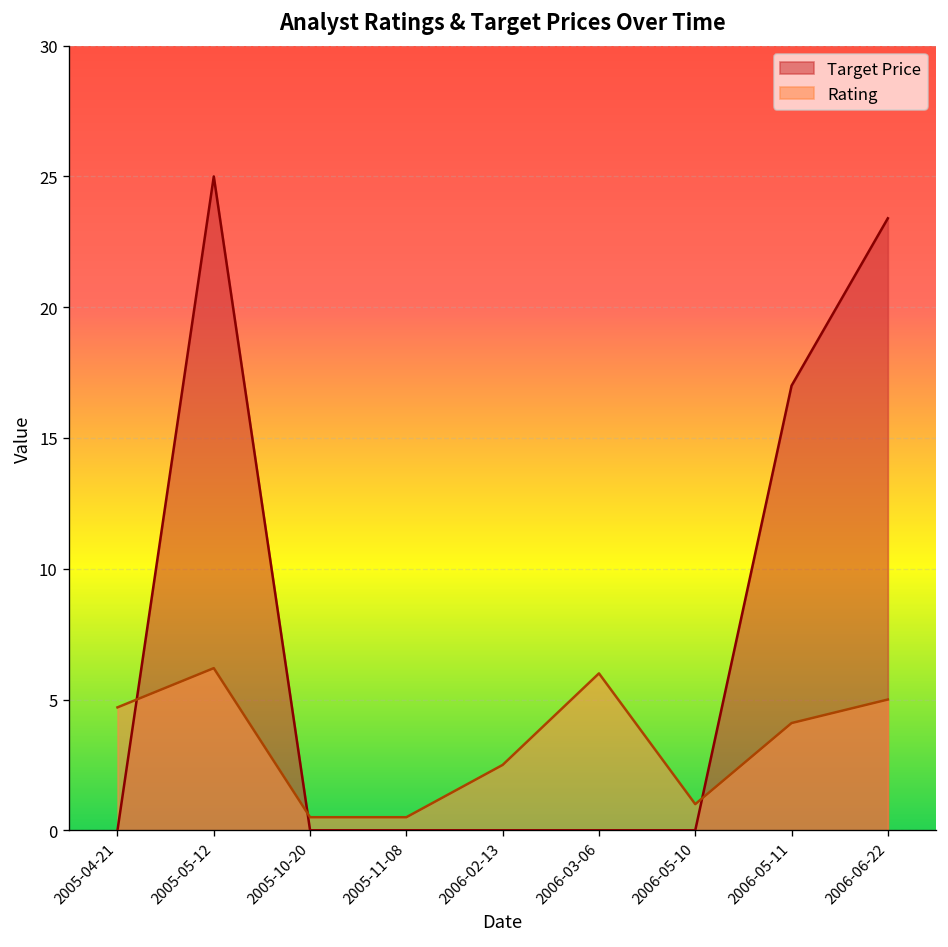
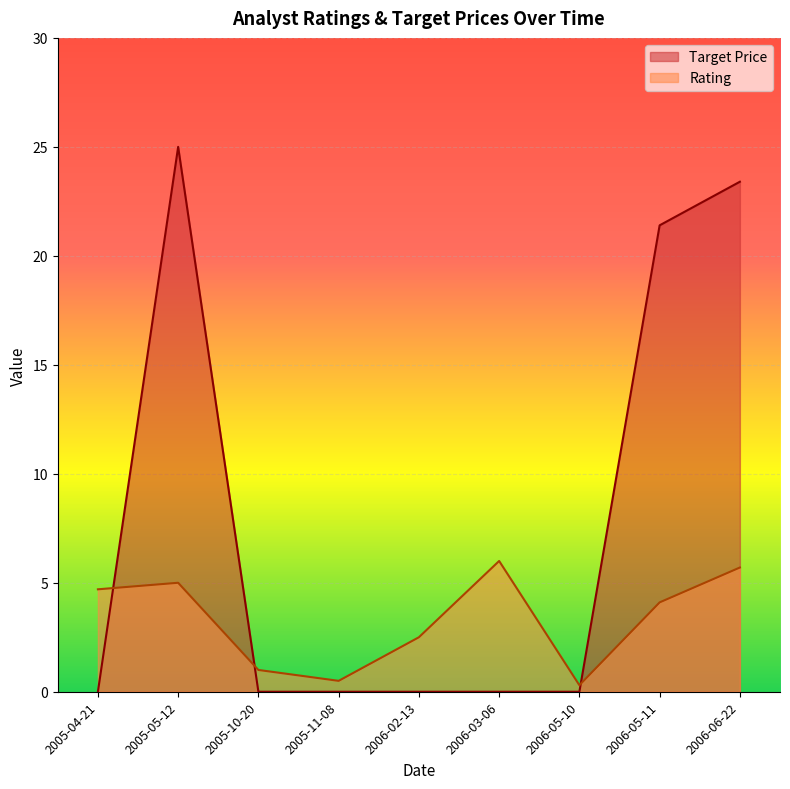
Rating, 2005-05-12: 6.2 -> 5.0
Rating, 2005-10-20: 0.5 -> 1.0
Rating, 2006-05-10: 1.0 -> 0.3
Target Price, 2006-05-11: 17.0 -> 21.4
Rating, 2006-06-22: 5.0 -> 5.7
